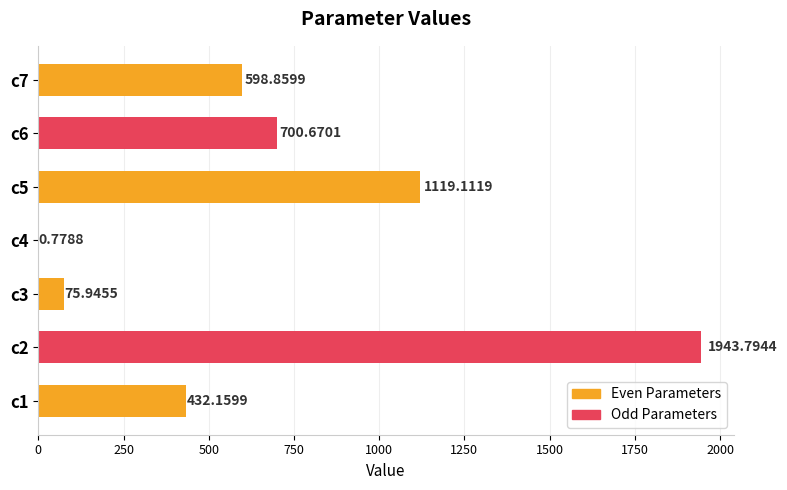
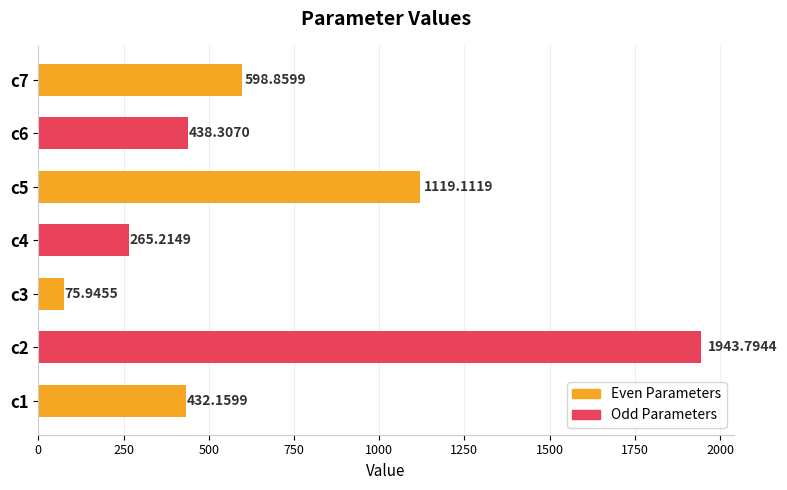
Odd Parameters, c6: 700.6701 -> 438.3070
Odd Parameters, c4: 0.7788 -> 265.2149
